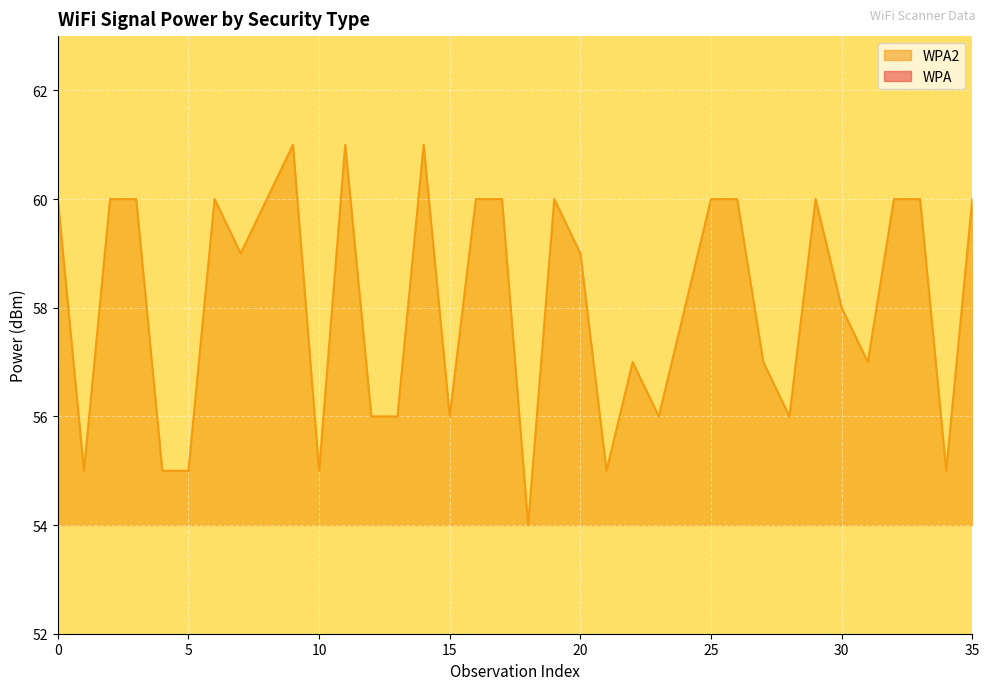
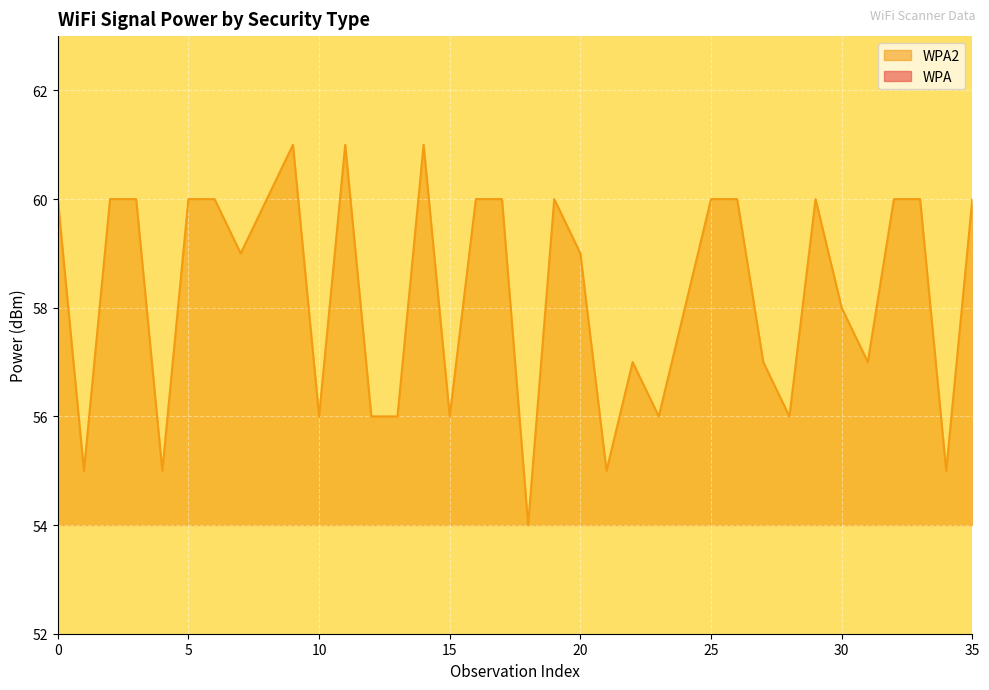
WPA2, 5: 55.0 -> 60.0
WPA2, 10: 55.0 -> 56.0
